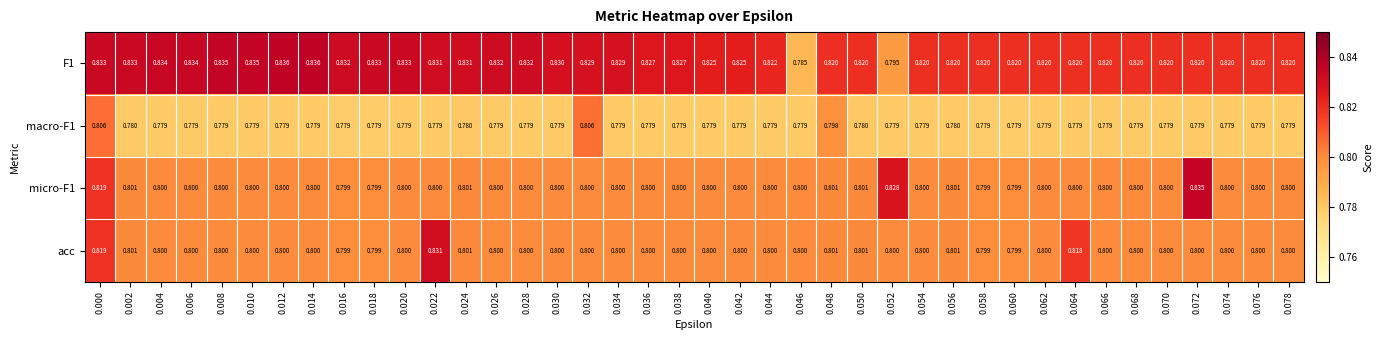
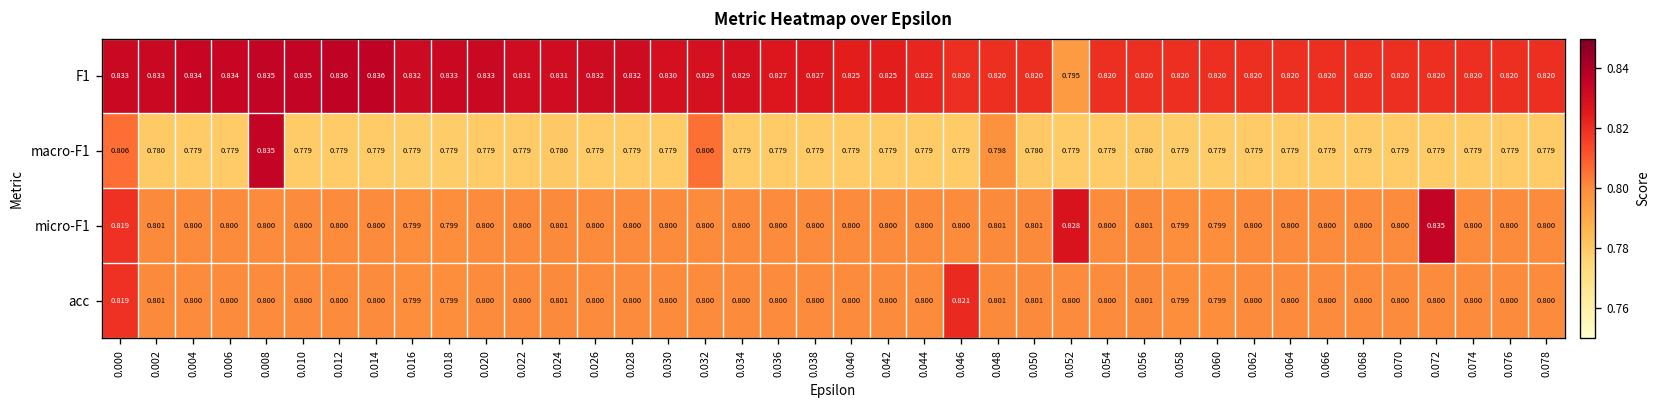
F1, 0.046: 0.785 -> 0.820
macro-F1, 0.008: 0.779 -> 0.835
acc, 0.022: 0.831 -> 0.800
acc, 0.046: 0.800 -> 0.821
acc, 0.064: 0.818 -> 0.800
